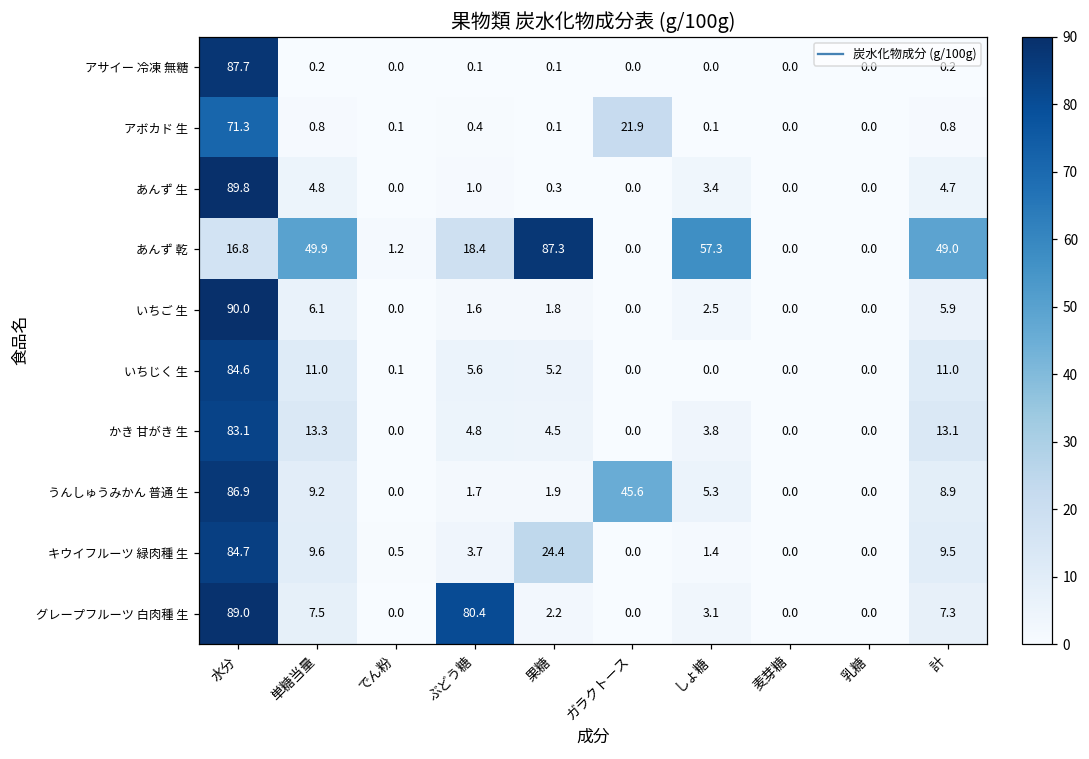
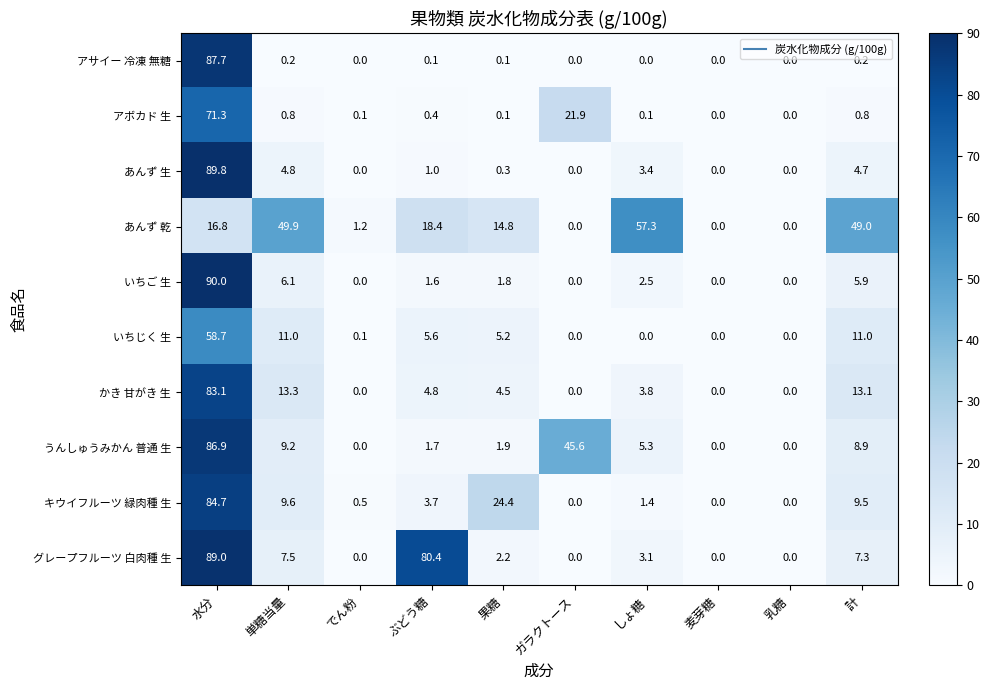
あんず 乾, 果糖: 87.3 -> 14.8
いちじく 生, 水分: 84.6 -> 58.7
